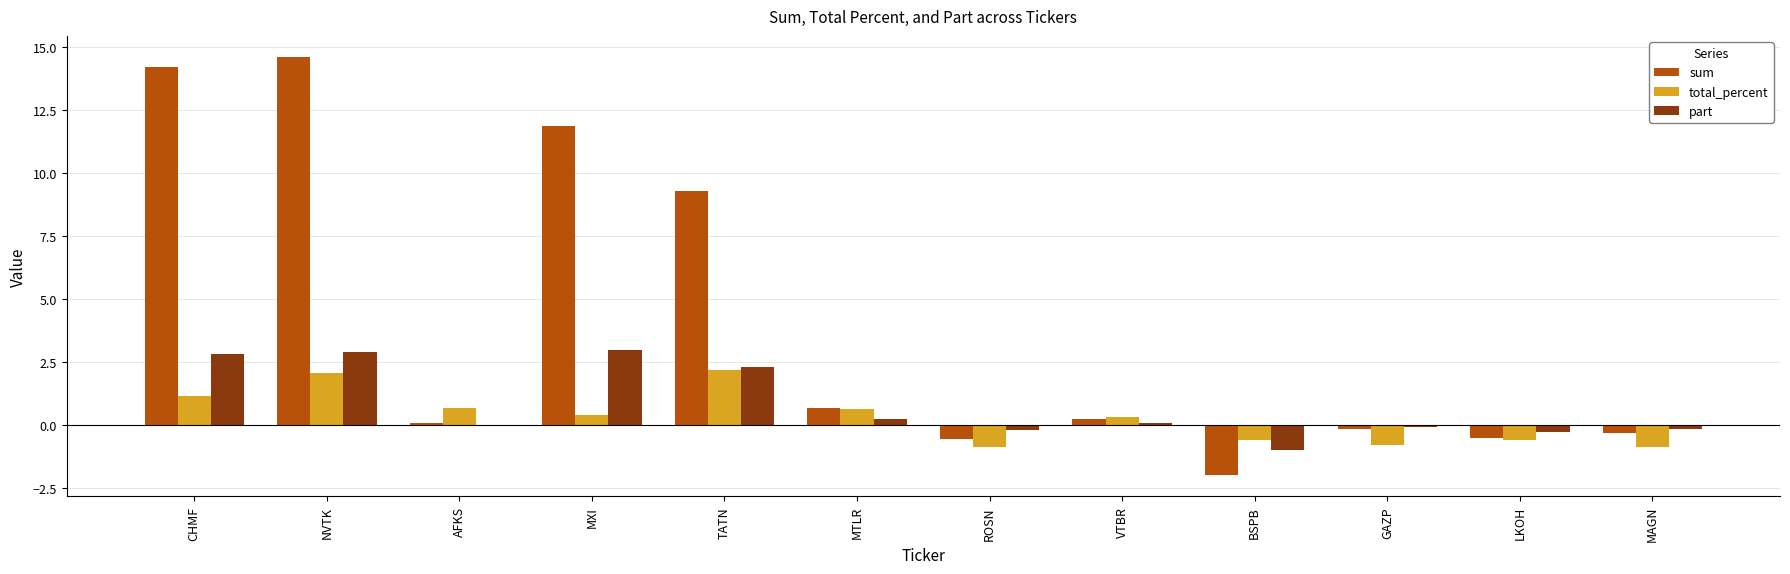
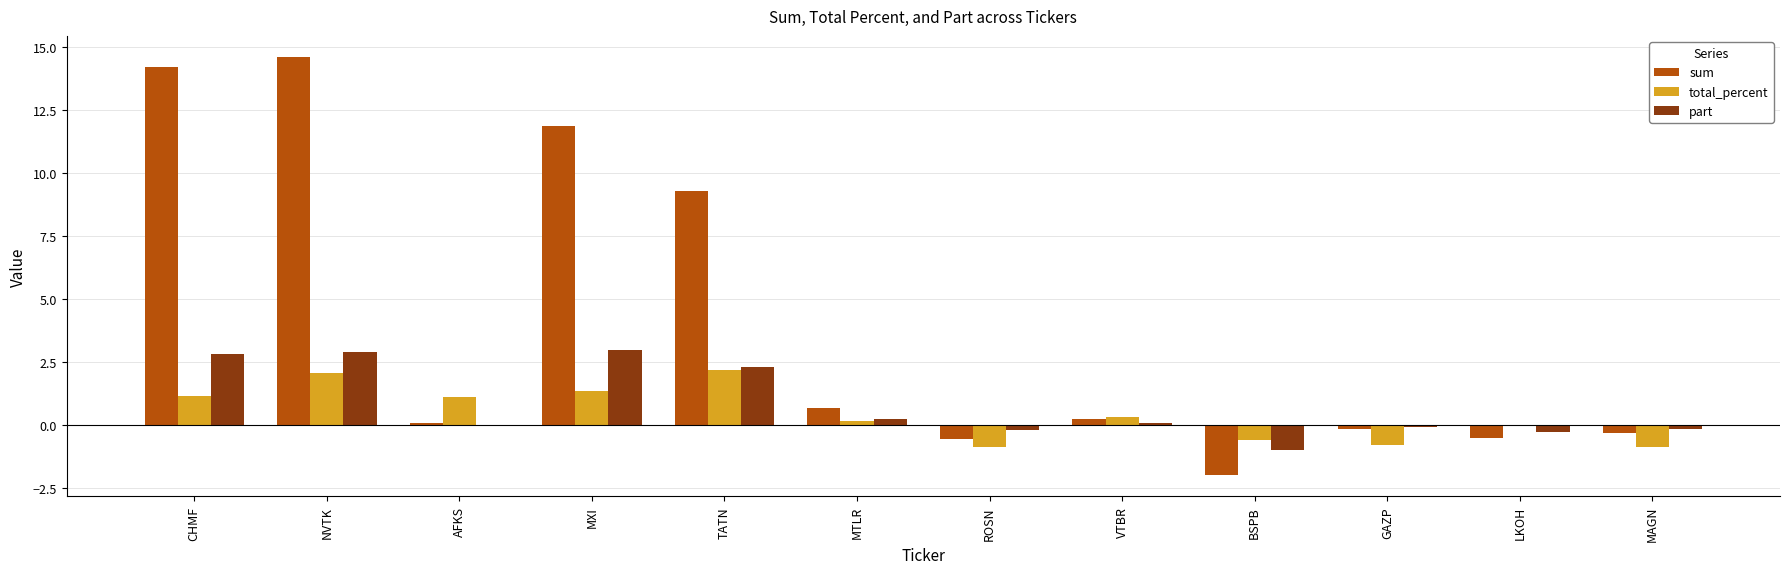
total_percent, AFKS: 0.7 -> 1.1
total_percent, MXI: 0.4 -> 1.4
total_percent, MTLR: 0.7 -> 0.2
total_percent, LKOH: -0.6 -> 0.0
